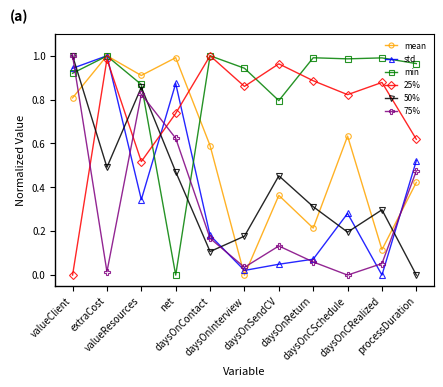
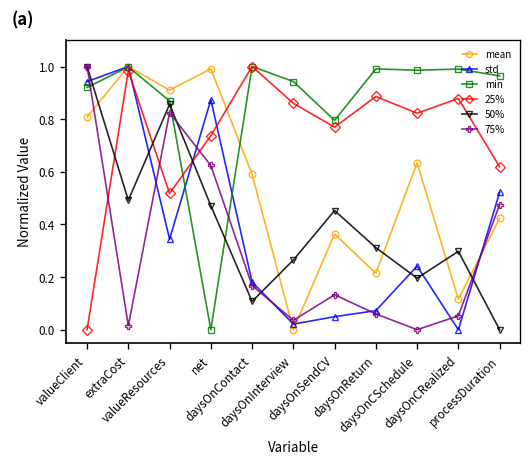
50%, daysOnInterview: 0.18 -> 0.26
25%, daysOnSendCV: 0.96 -> 0.77
std, daysOnCSchedule: 0.28 -> 0.24
